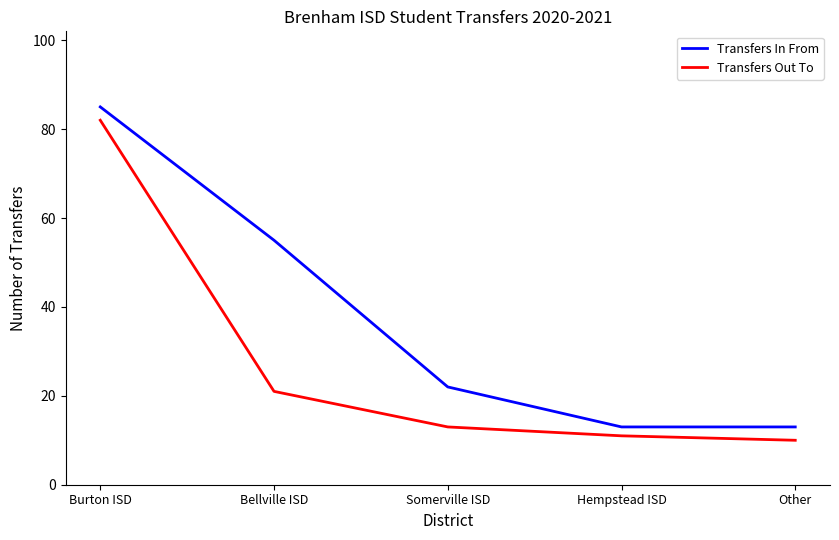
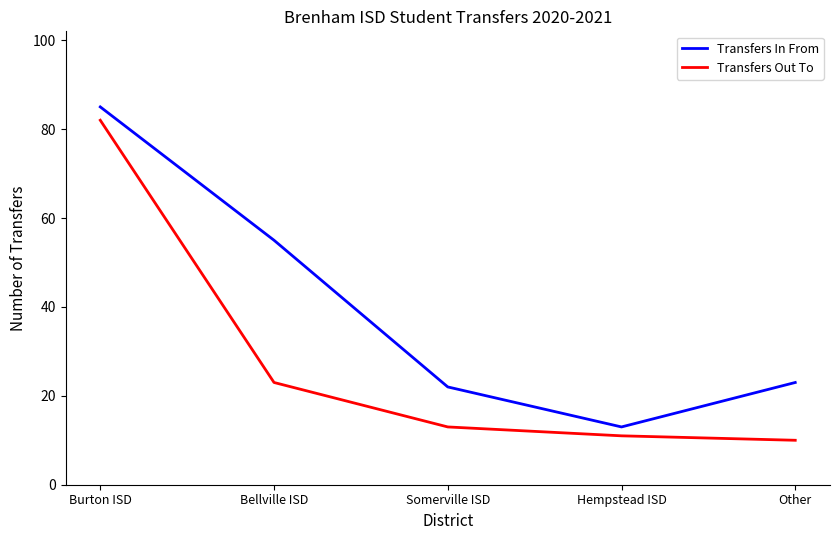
Transfers Out To, Bellville ISD: 21 -> 23
Transfers In From, Other: 13 -> 23
